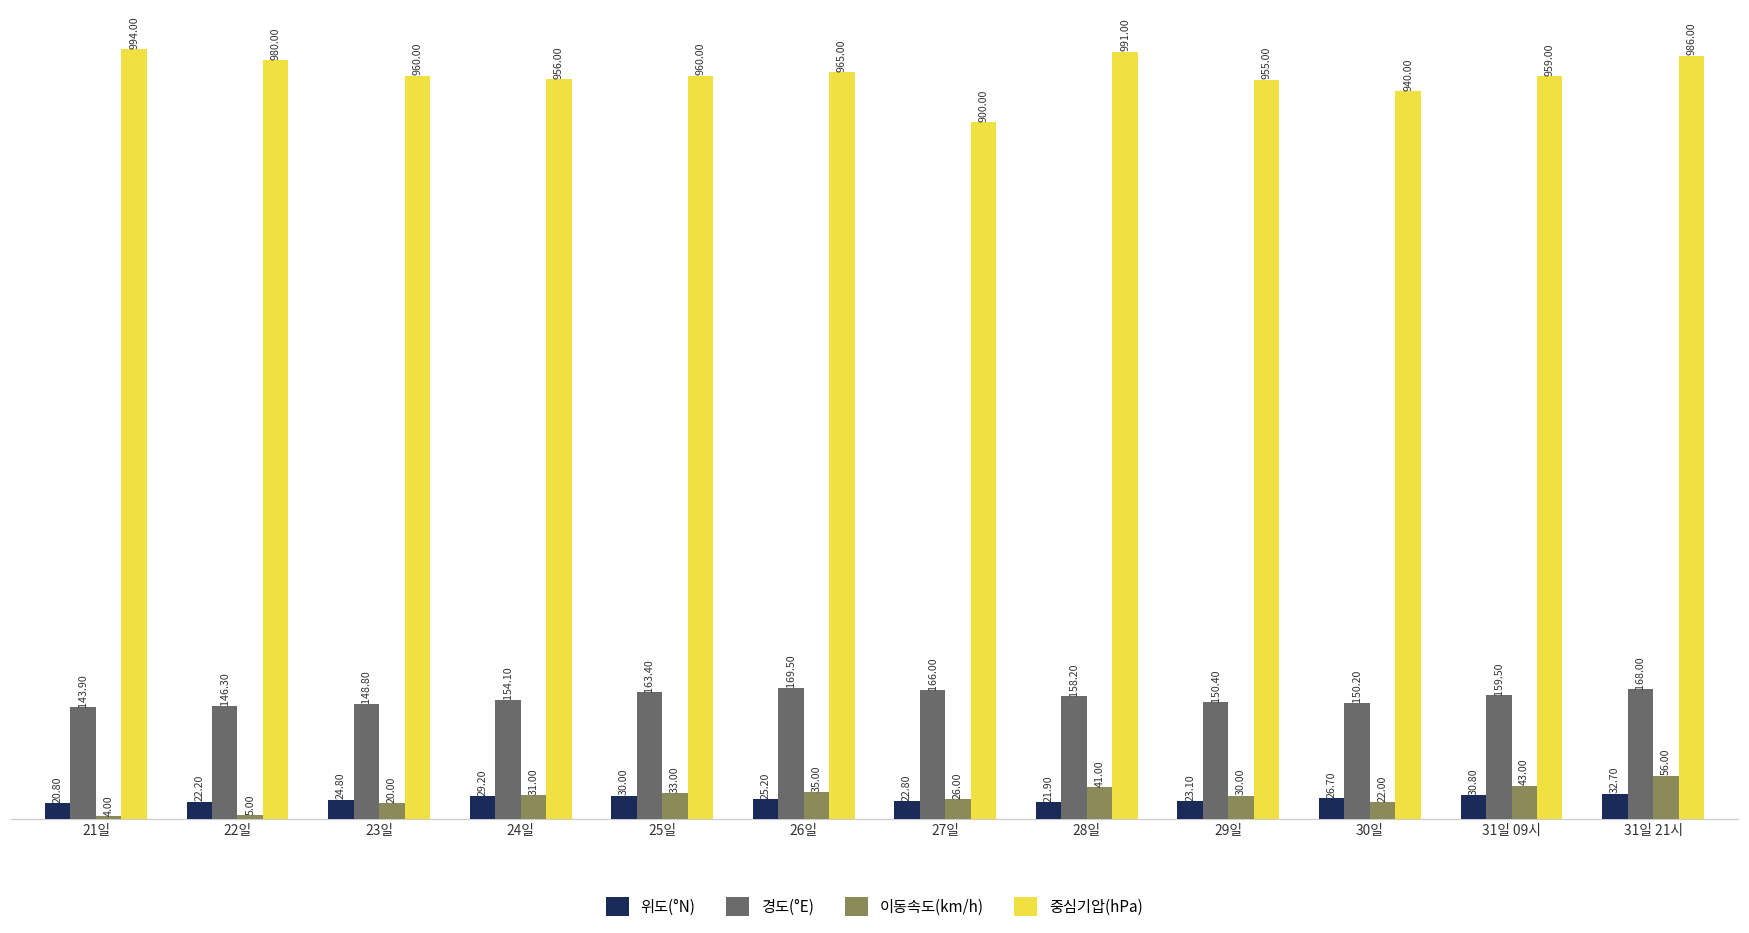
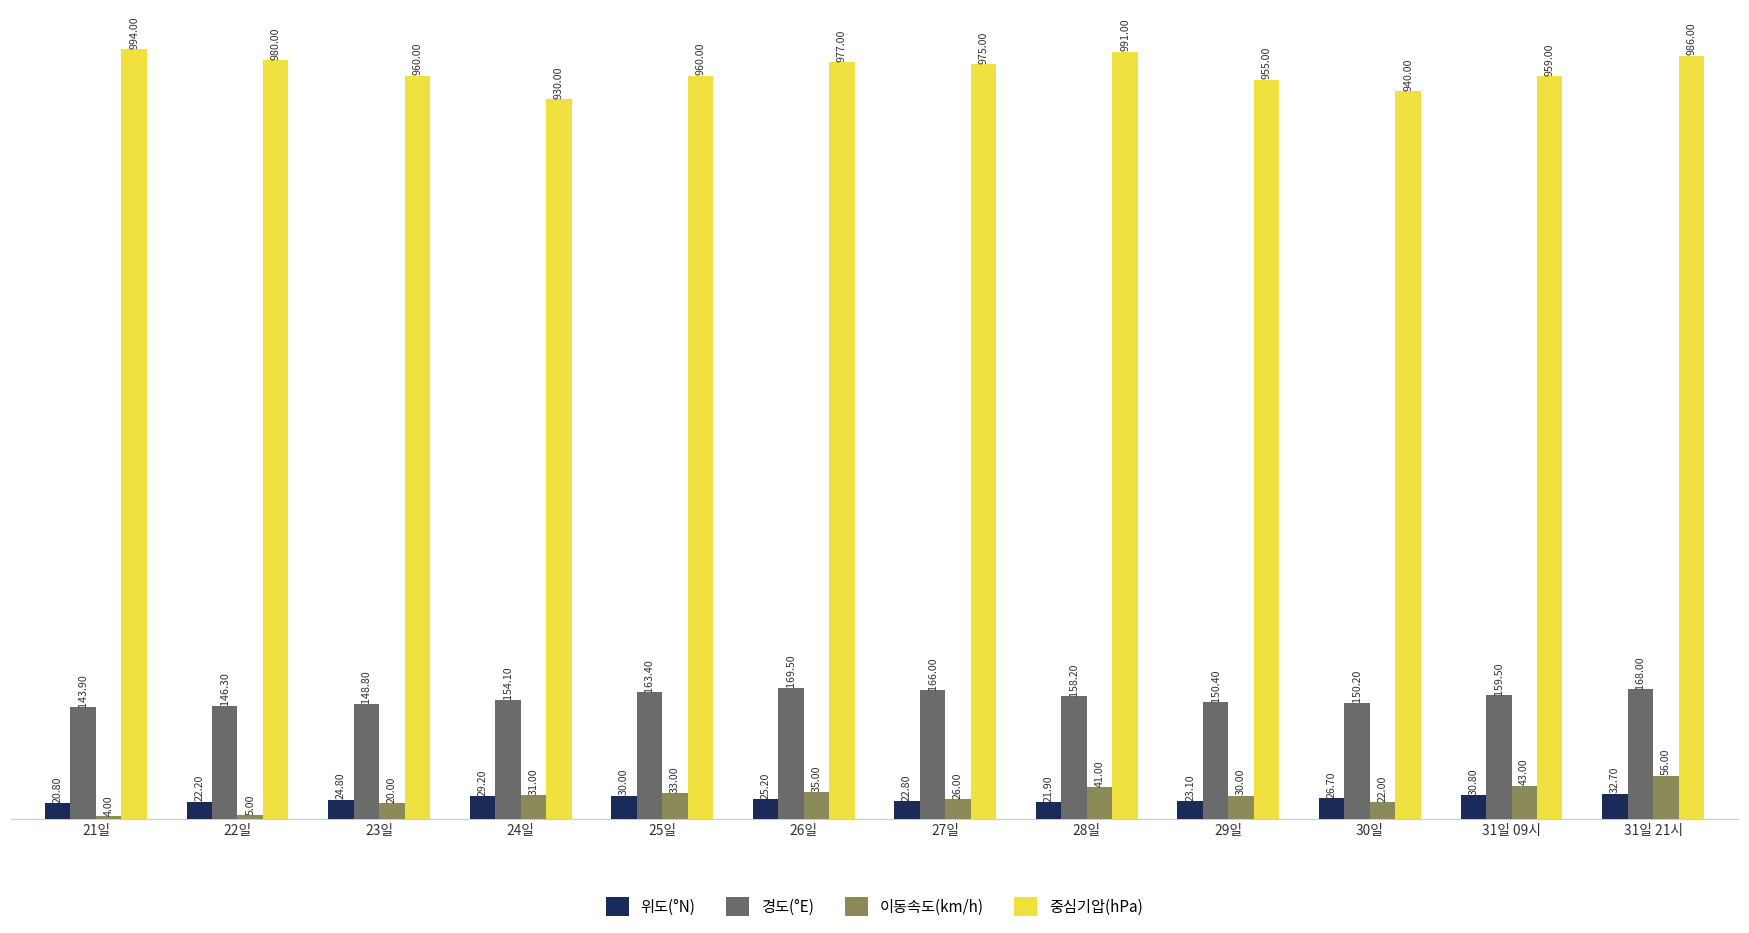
중심기압(hPa), 24일: 956.00 -> 930.00
중심기압(hPa), 26일: 965.00 -> 977.00
중심기압(hPa), 27일: 900.00 -> 975.00
